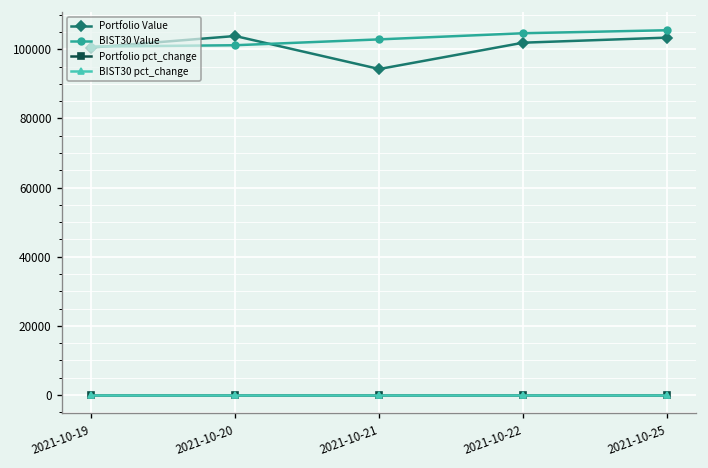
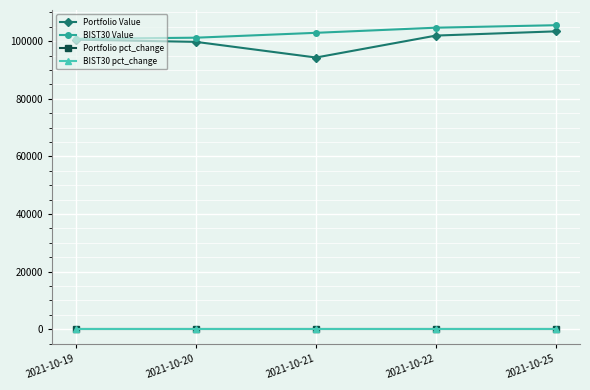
Portfolio Value, 2021-10-20: 104000 -> 100000
